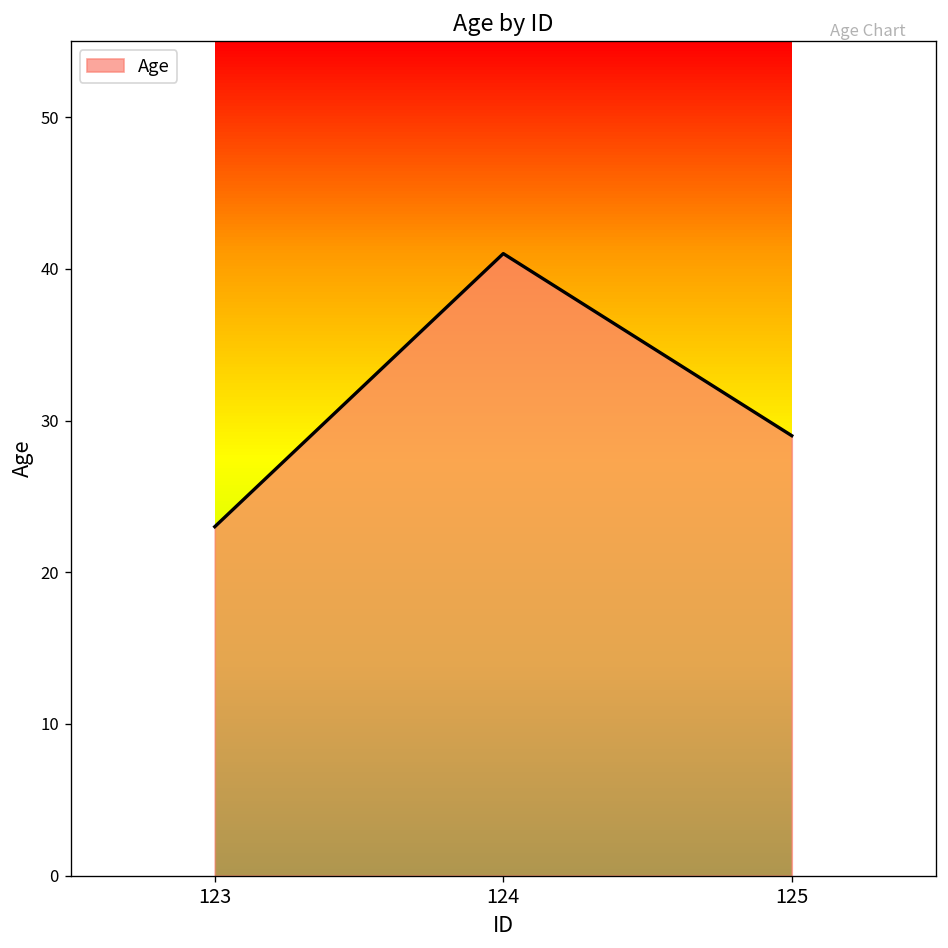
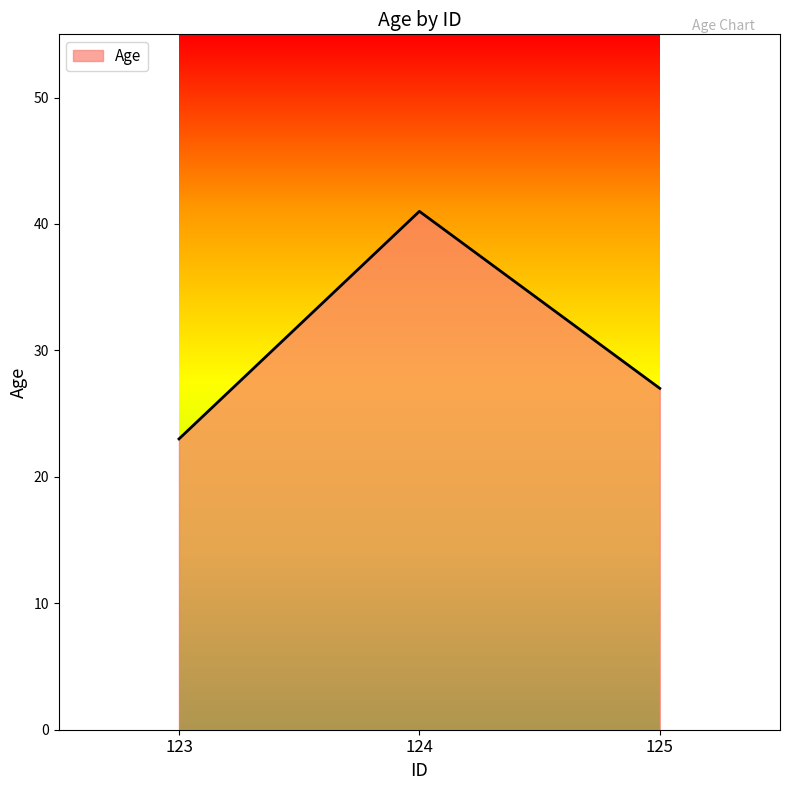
125: 29 -> 27
